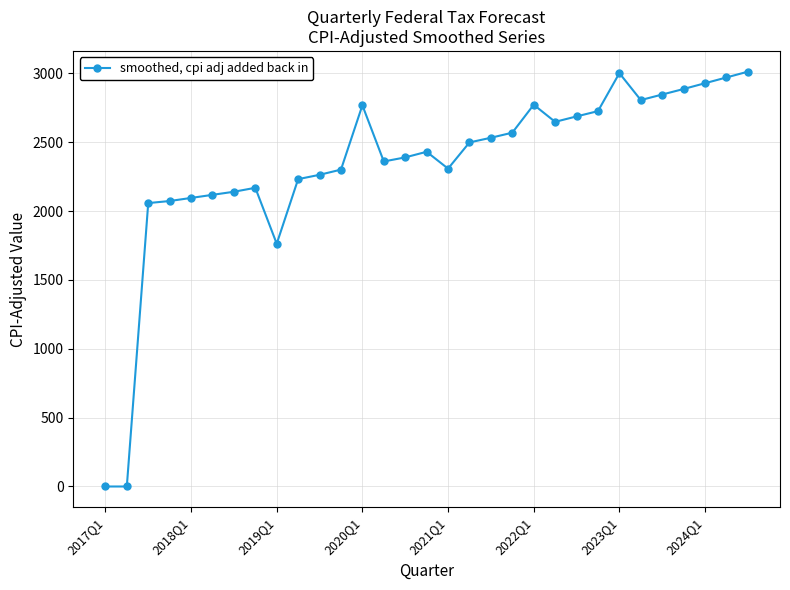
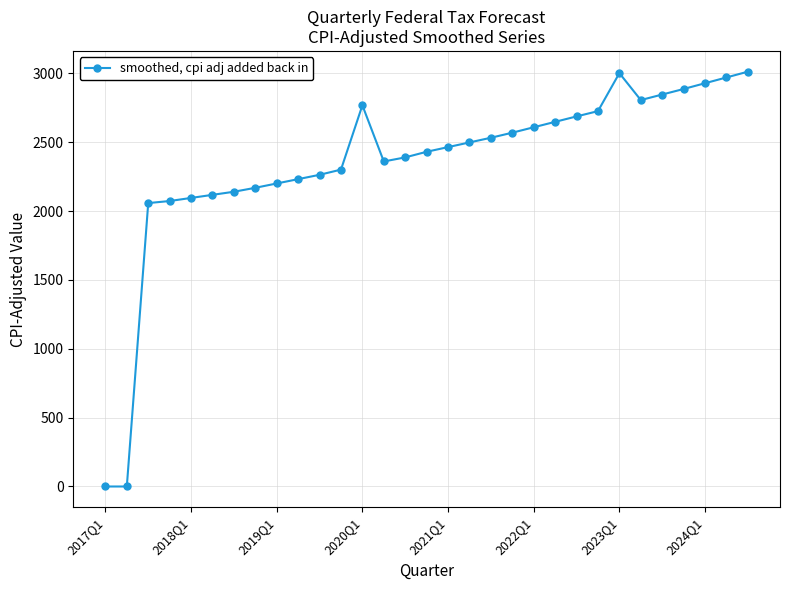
2019Q1: 1760 -> 2200
2021Q1: 2310 -> 2470
2022Q1: 2770 -> 2610
